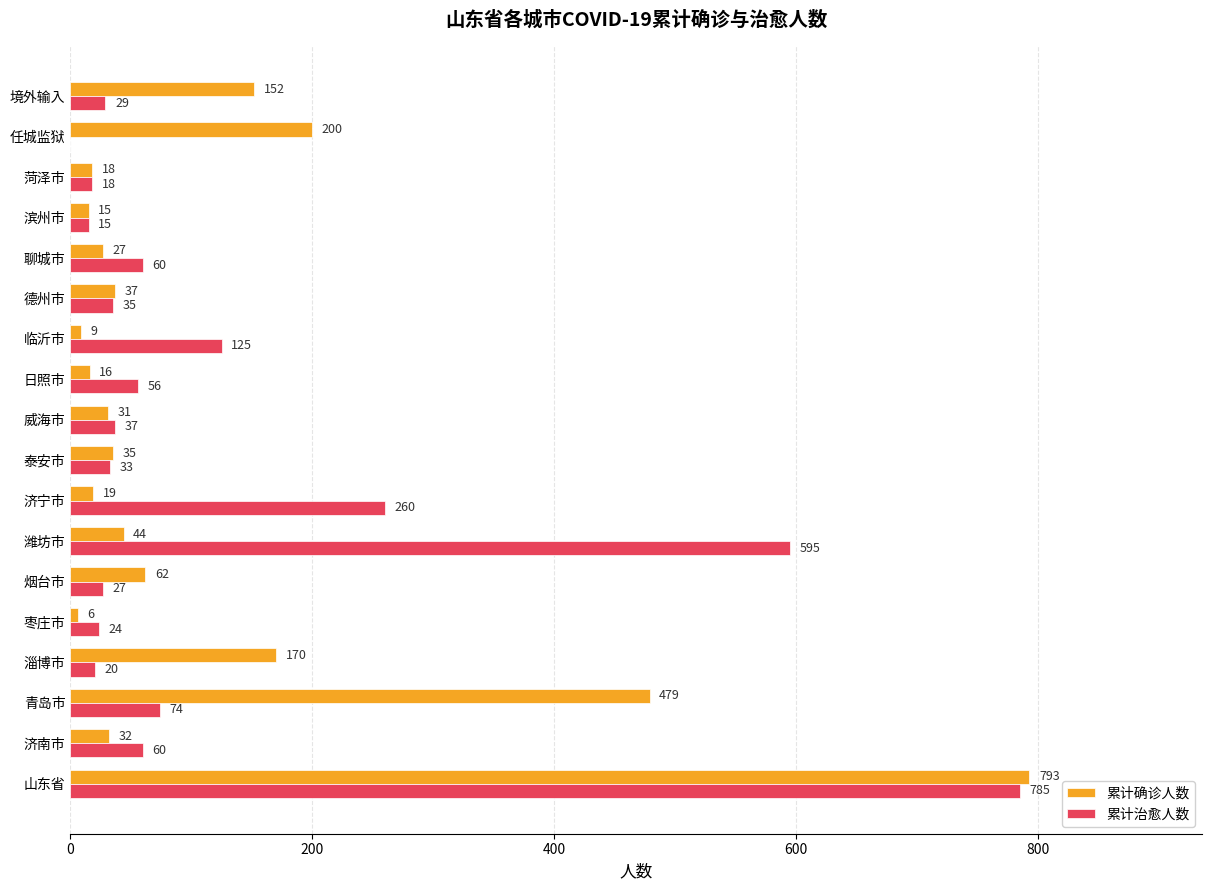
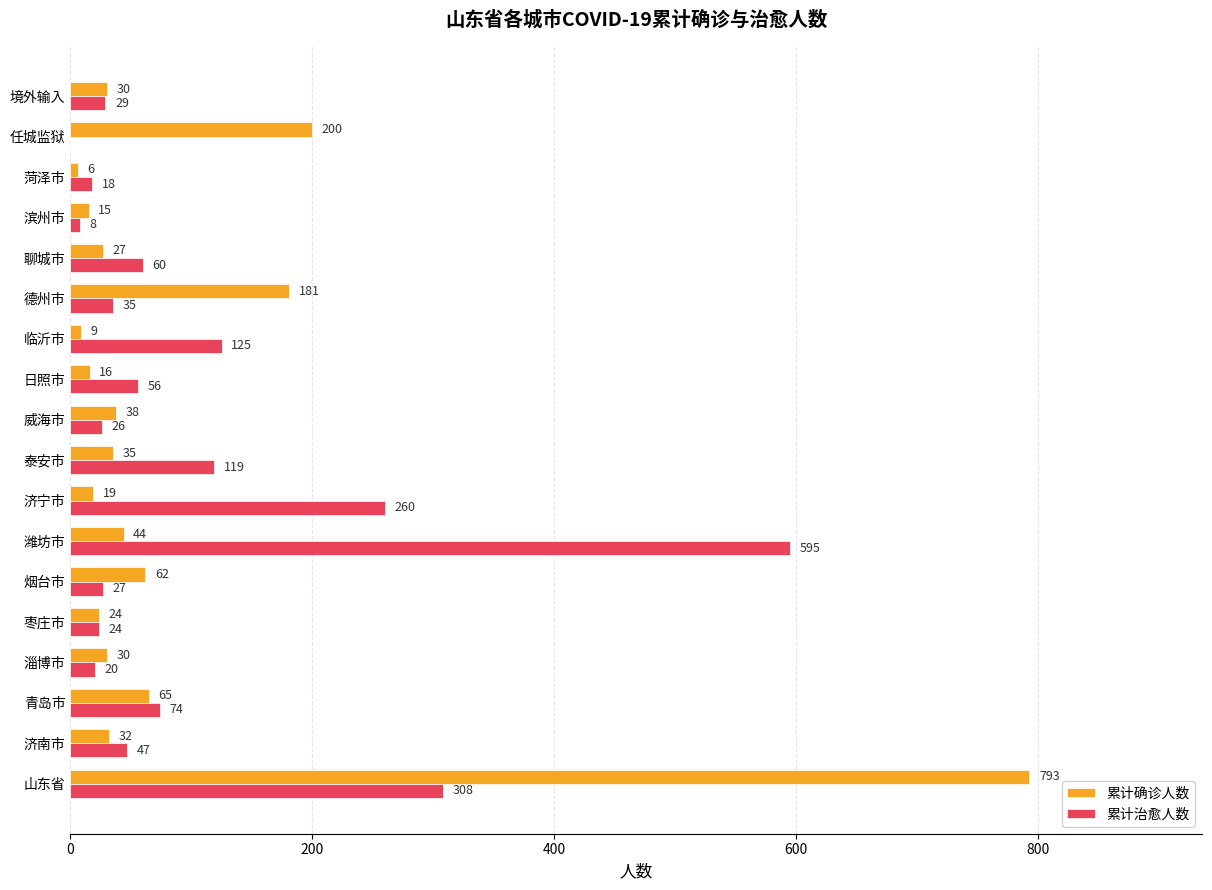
累计确诊人数, 境外输入: 152 -> 30
累计确诊人数, 菏泽市: 18 -> 6
累计治愈人数, 滨州市: 15 -> 8
累计确诊人数, 德州市: 37 -> 181
累计确诊人数, 威海市: 31 -> 38
累计治愈人数, 威海市: 37 -> 26
累计治愈人数, 泰安市: 33 -> 119
累计确诊人数, 枣庄市: 6 -> 24
累计确诊人数, 淄博市: 170 -> 30
累计确诊人数, 青岛市: 479 -> 65
累计治愈人数, 济南市: 60 -> 47
累计治愈人数, 山东省: 785 -> 308
